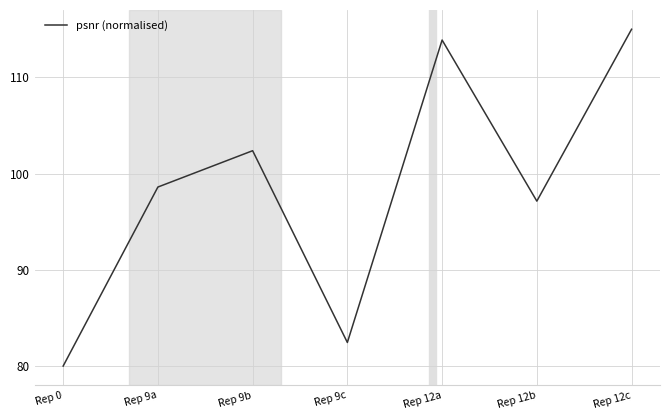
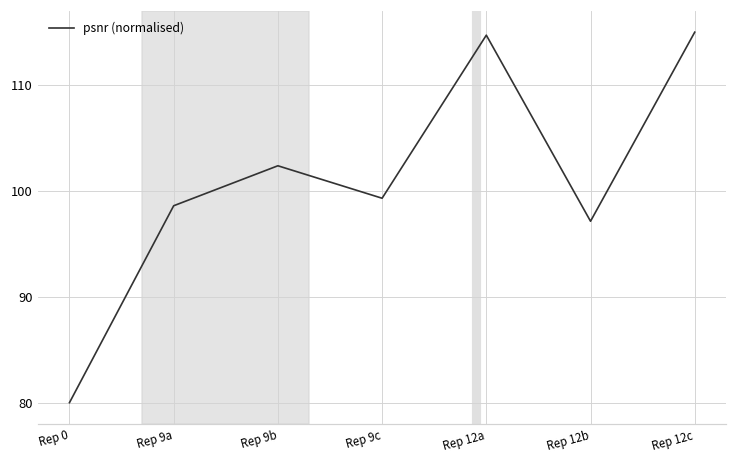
Rep 9c: 82 -> 99
Rep 12a: 114 -> 115
